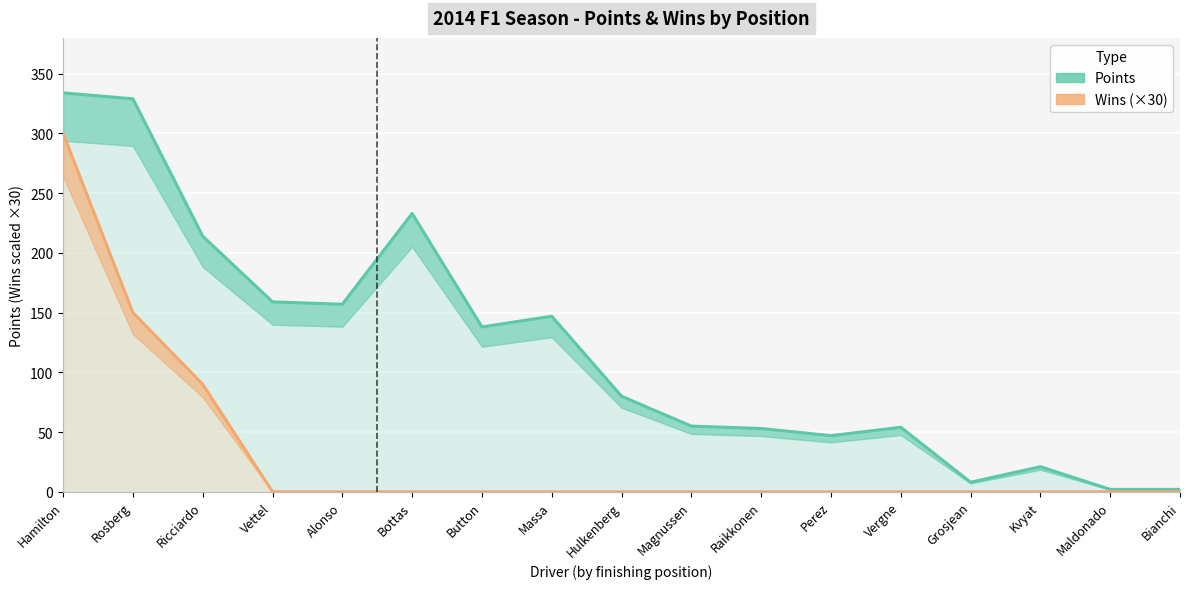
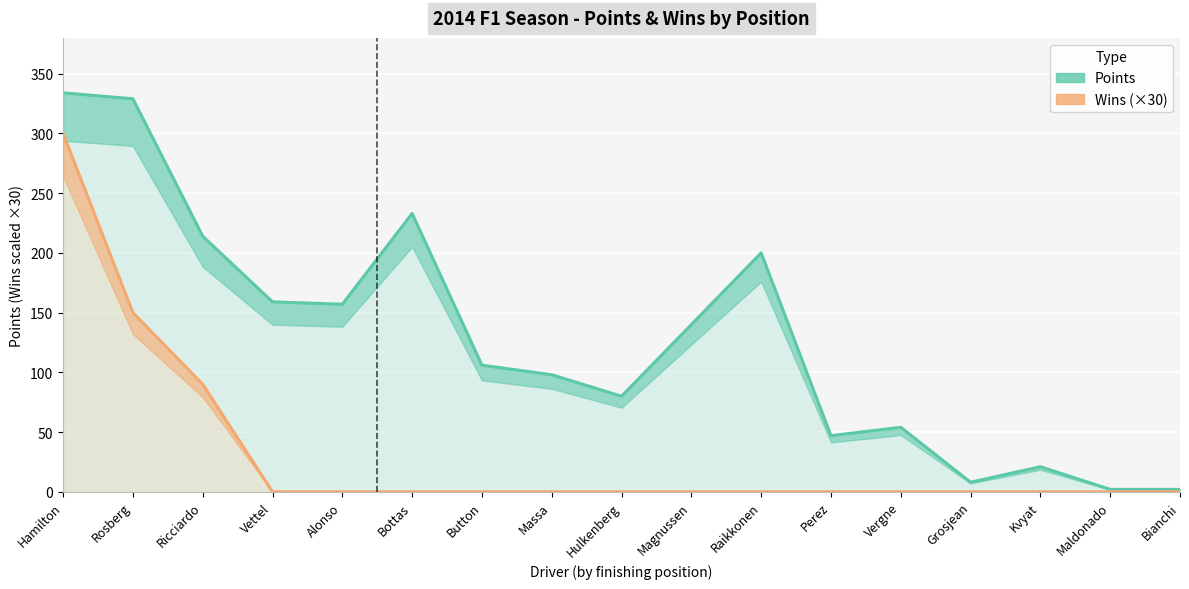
Points, Button: 138 -> 106
Points, Massa: 147 -> 98
Points, Magnussen: 55 -> 140
Points, Raikkonen: 53 -> 200
